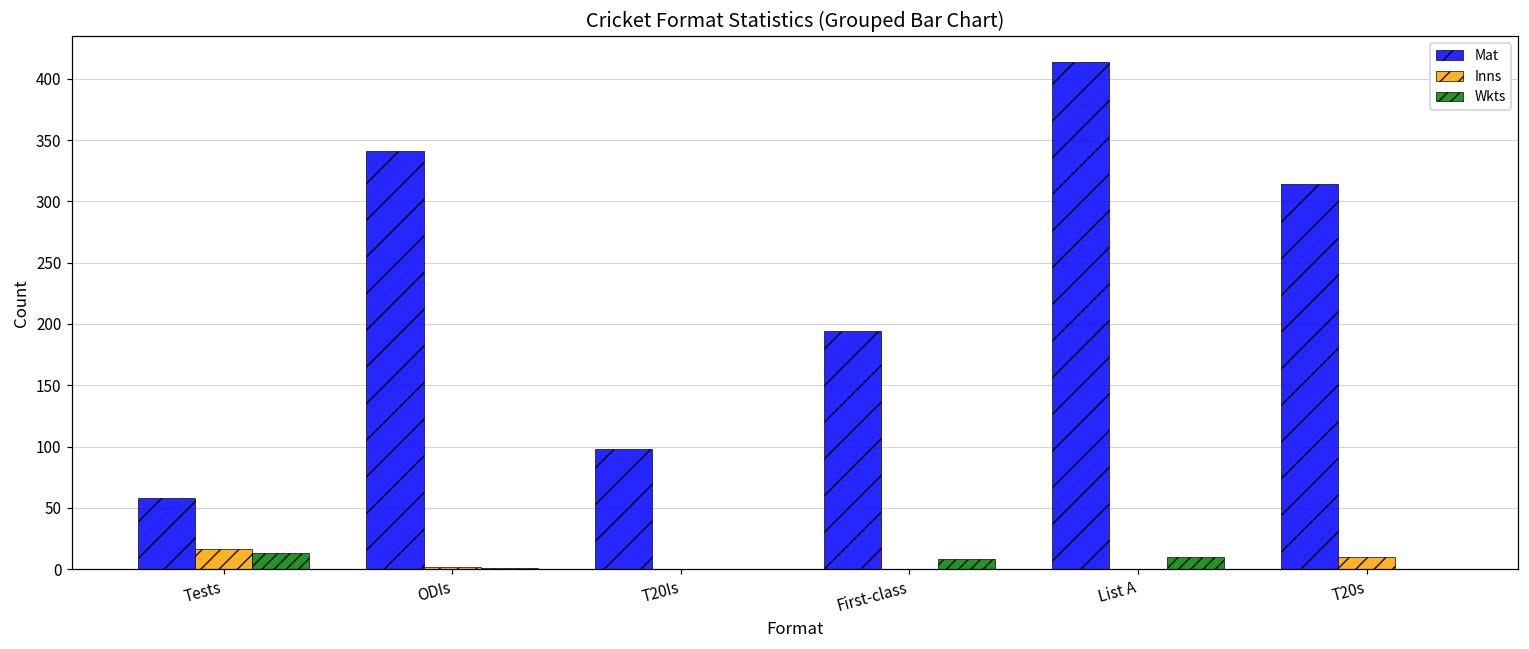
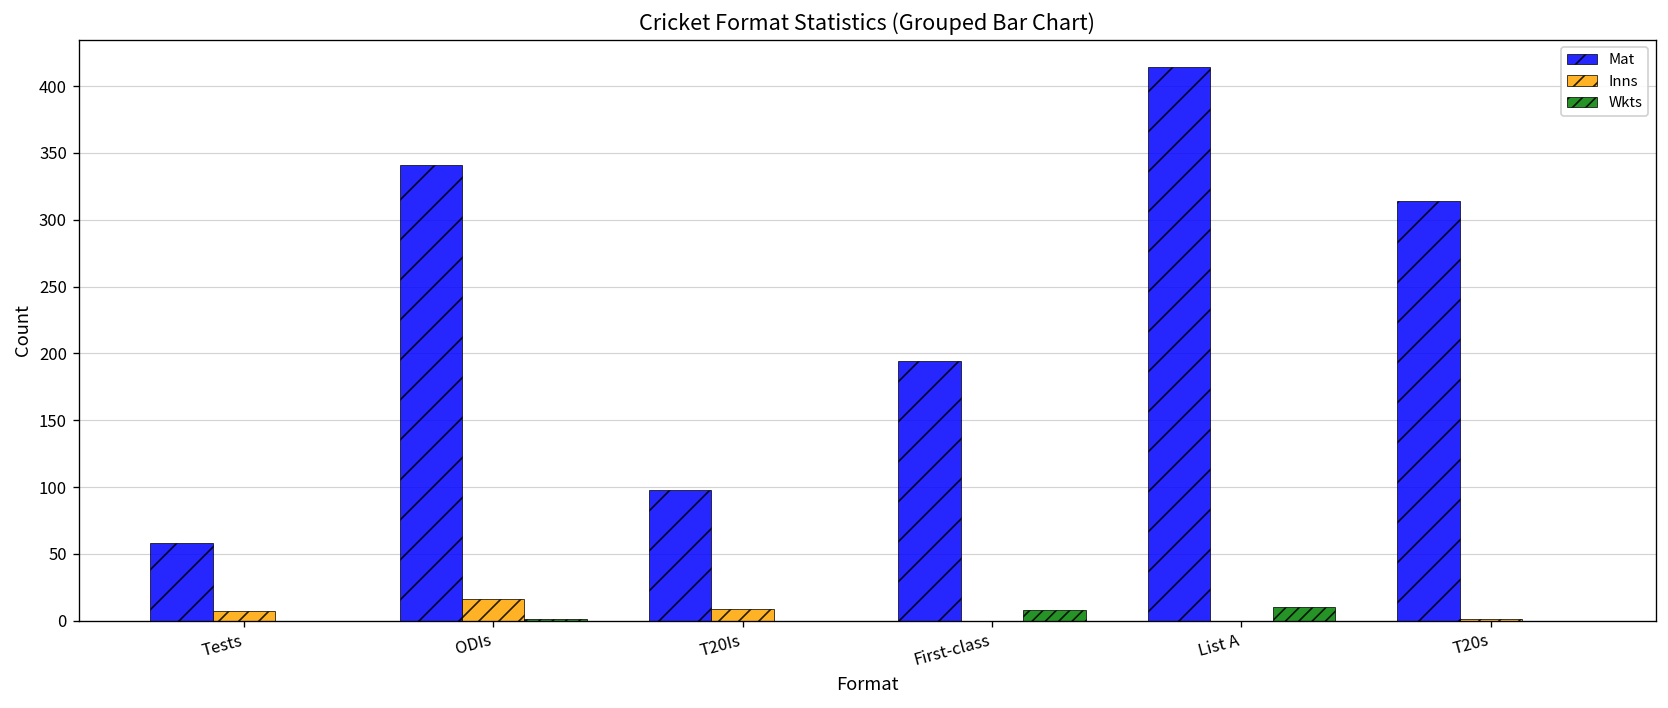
Inns, Tests: 16 -> 7
Wkts, Tests: 13 -> 0
Inns, ODIs: 2 -> 16
Inns, T20Is: 0 -> 9
Inns, T20s: 10 -> 1
